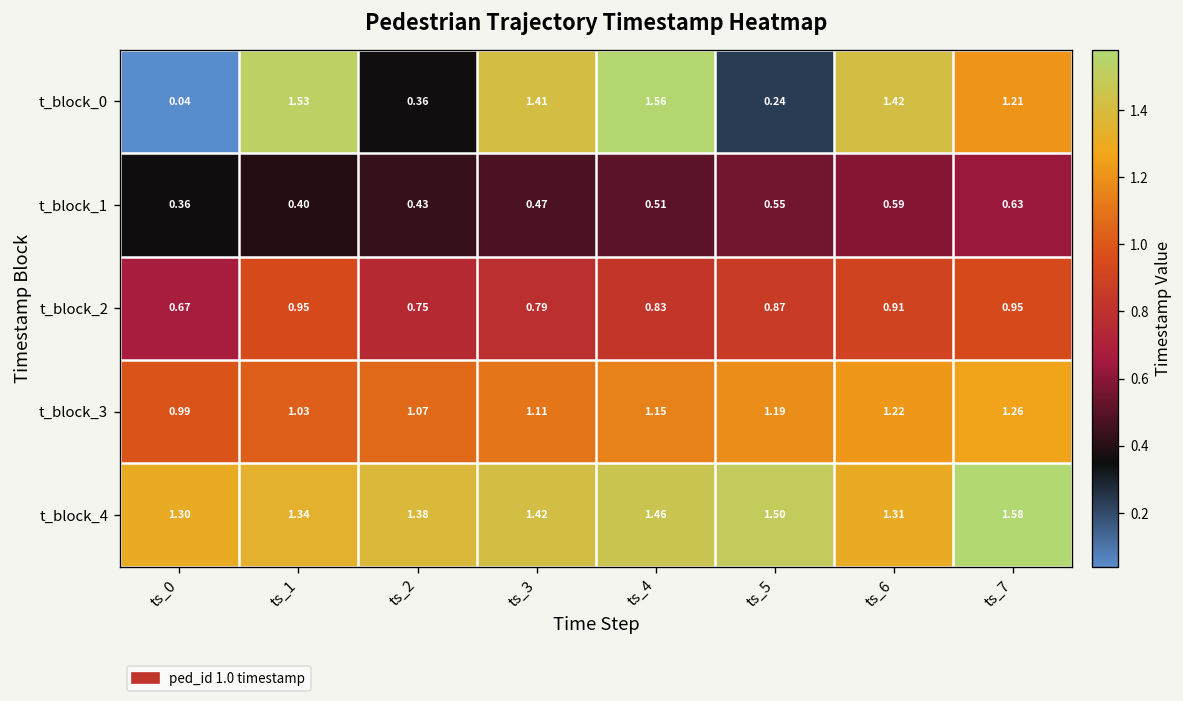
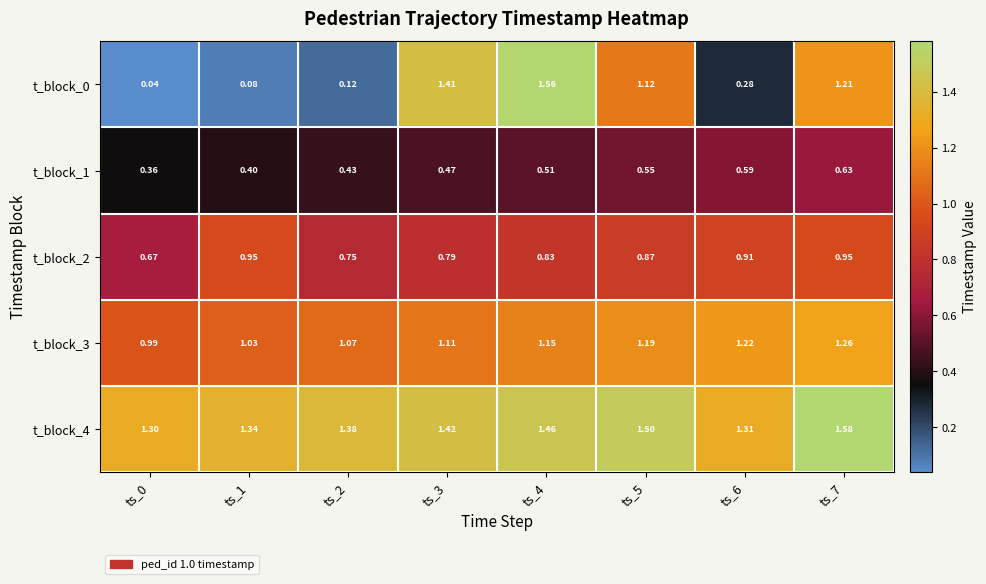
t_block_0, ts_1: 1.53 -> 0.08
t_block_0, ts_2: 0.36 -> 0.12
t_block_0, ts_5: 0.24 -> 1.12
t_block_0, ts_6: 1.42 -> 0.28
